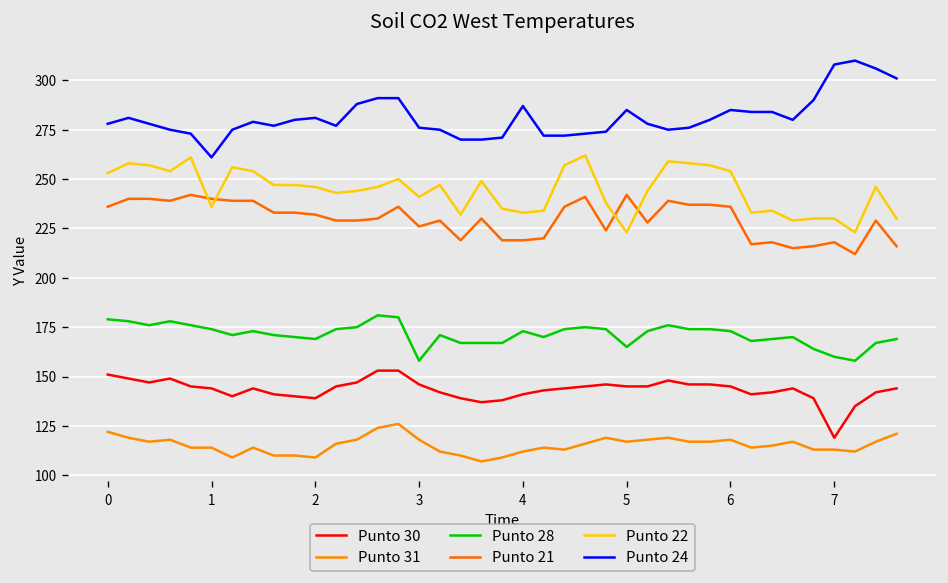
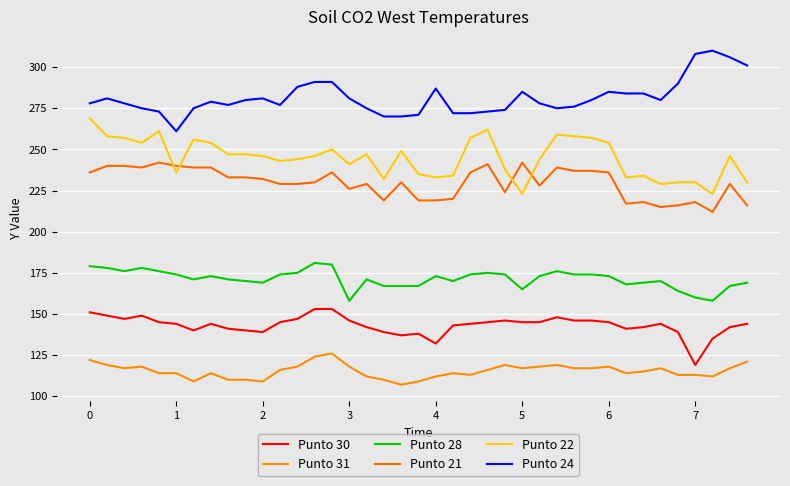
Punto 22, 0: 253 -> 269
Punto 24, 3: 276 -> 281
Punto 30, 4: 141 -> 132
